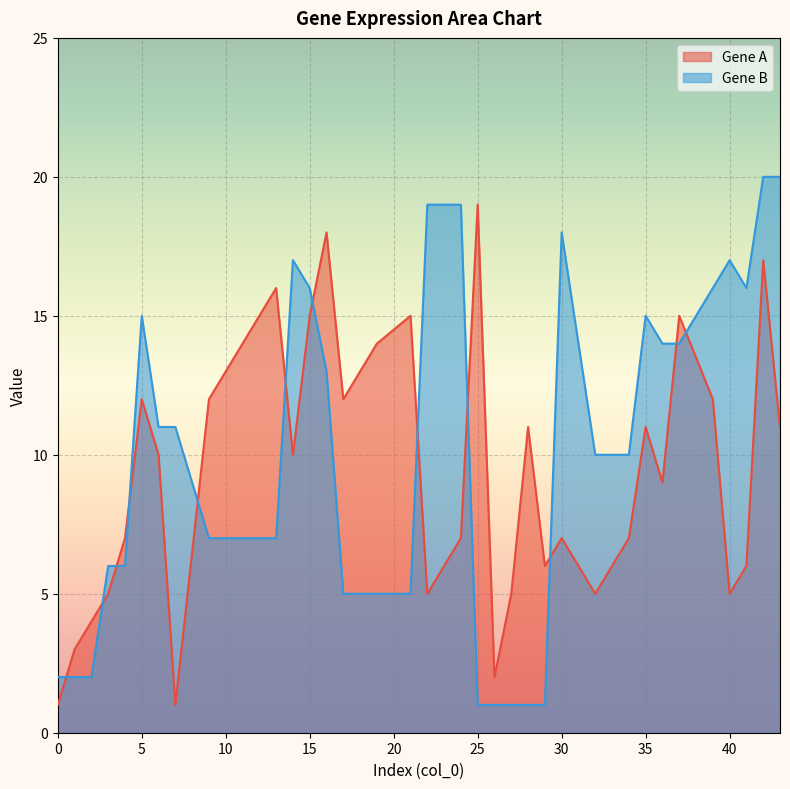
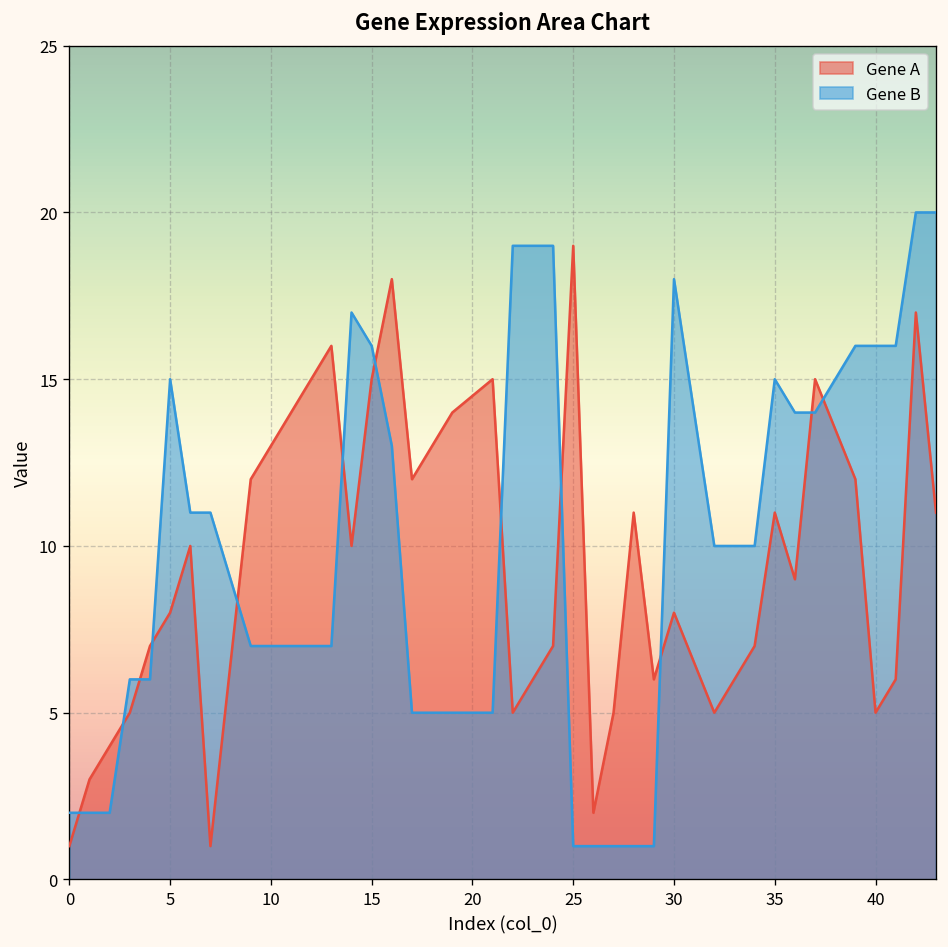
Gene A, 5: 12 -> 8
Gene A, 30: 7 -> 8
Gene B, 40: 17 -> 16
